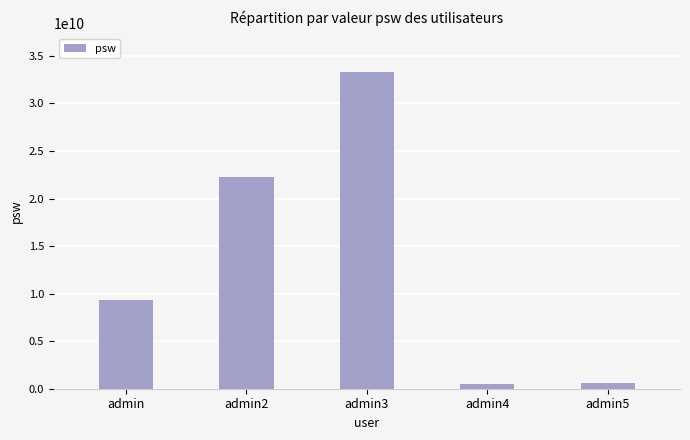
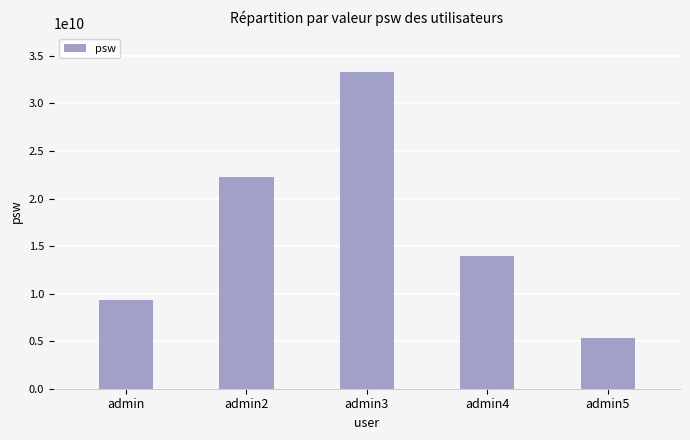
admin4: 0 -> 14000000000
admin5: 1000000000 -> 5000000000
